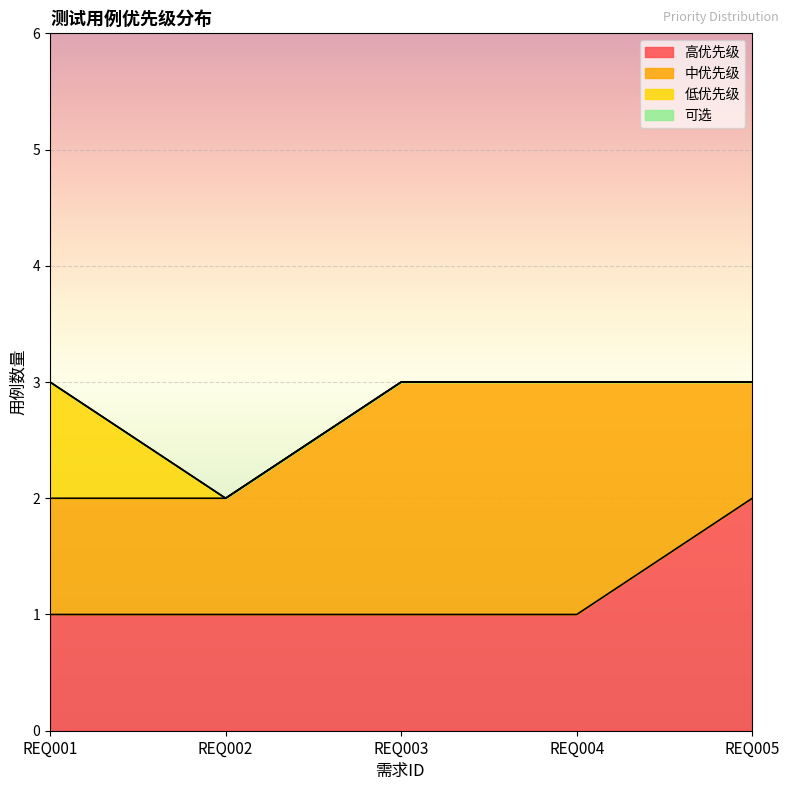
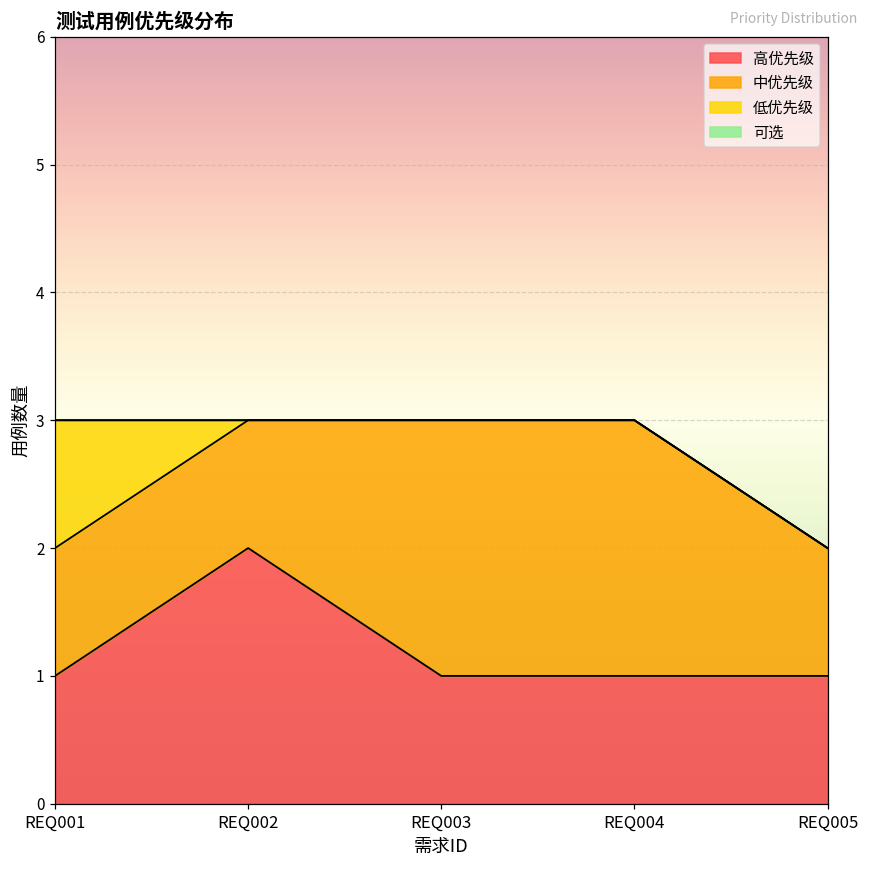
高优先级, REQ002: 1 -> 2
高优先级, REQ005: 2 -> 1
